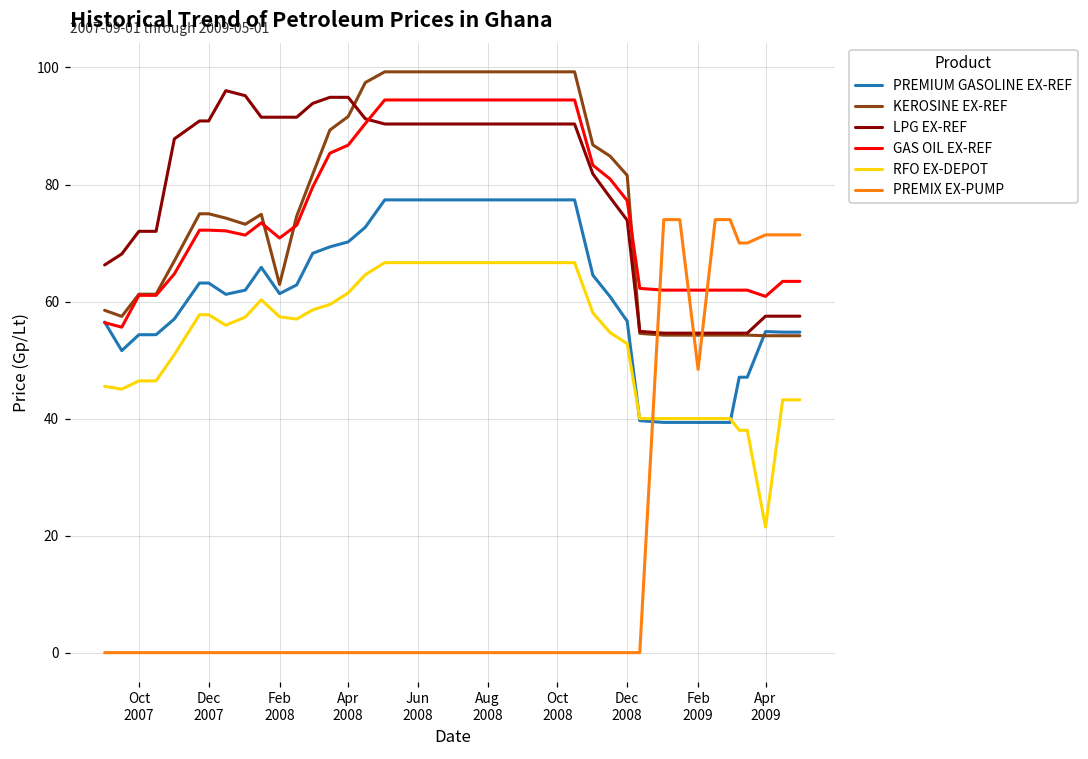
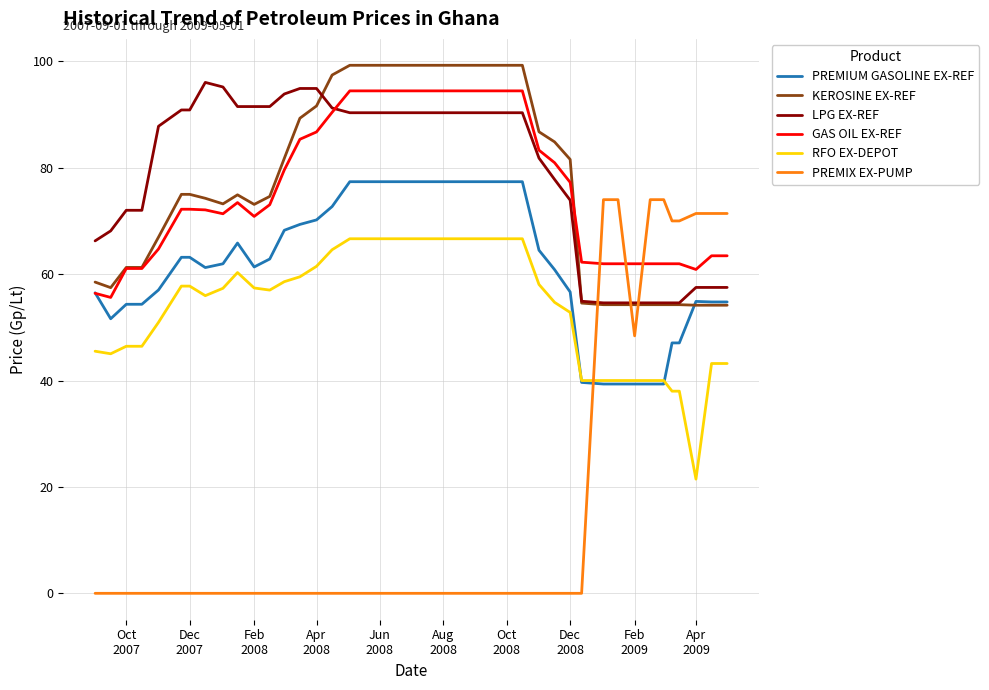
KEROSINE EX-REF, Feb 2008: 63 -> 73
